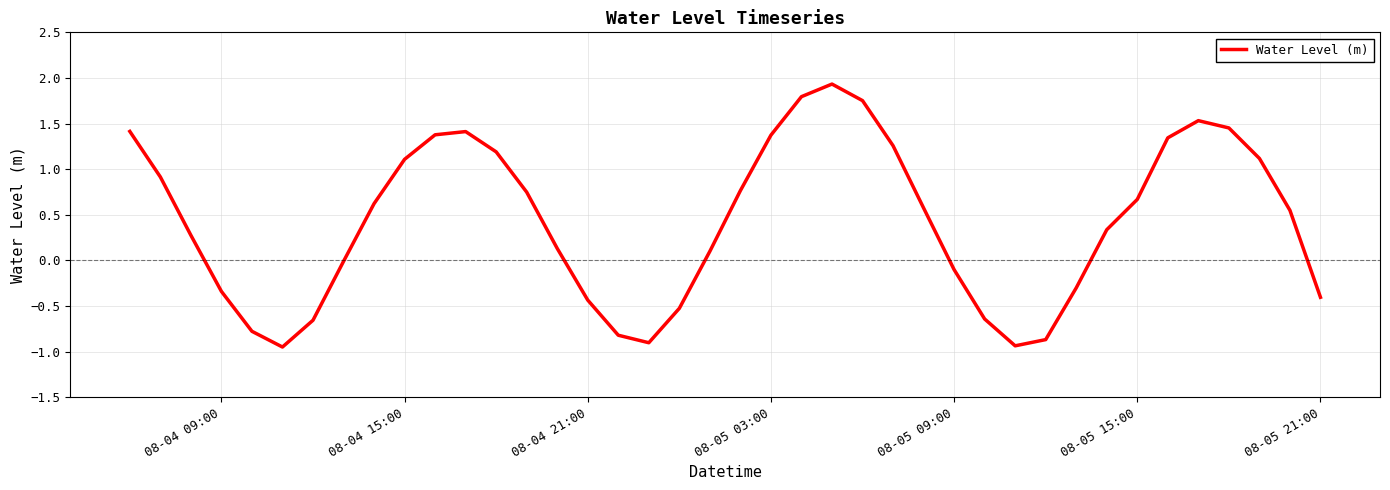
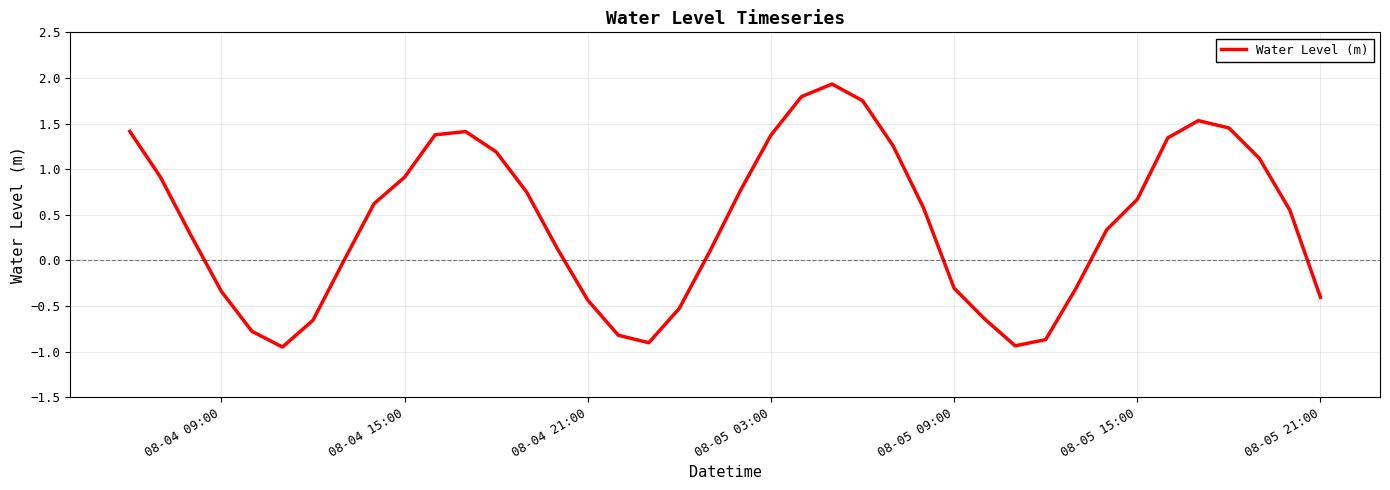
08-04 15:00: 1.1 -> 0.9
08-05 09:00: -0.1 -> -0.3
